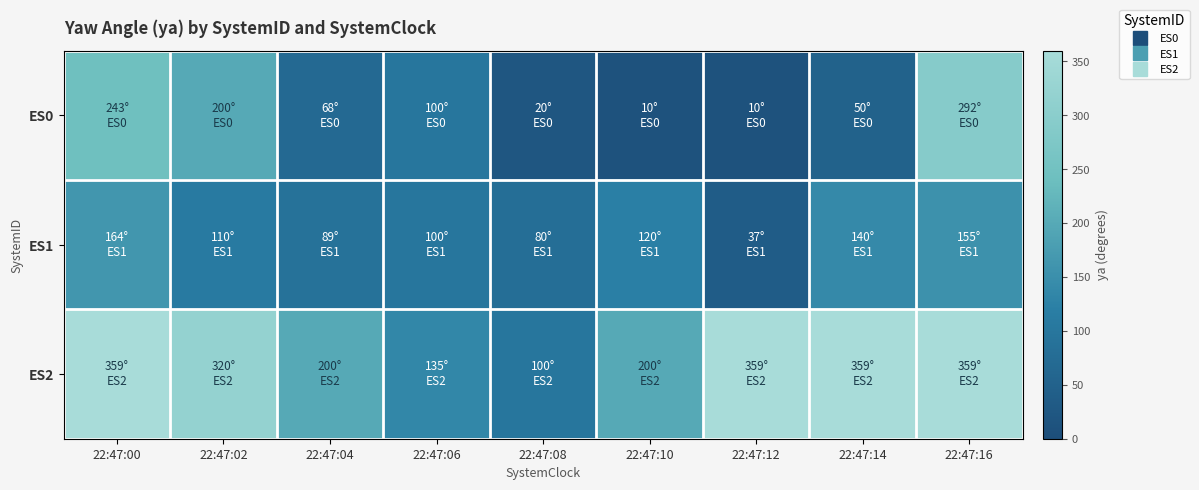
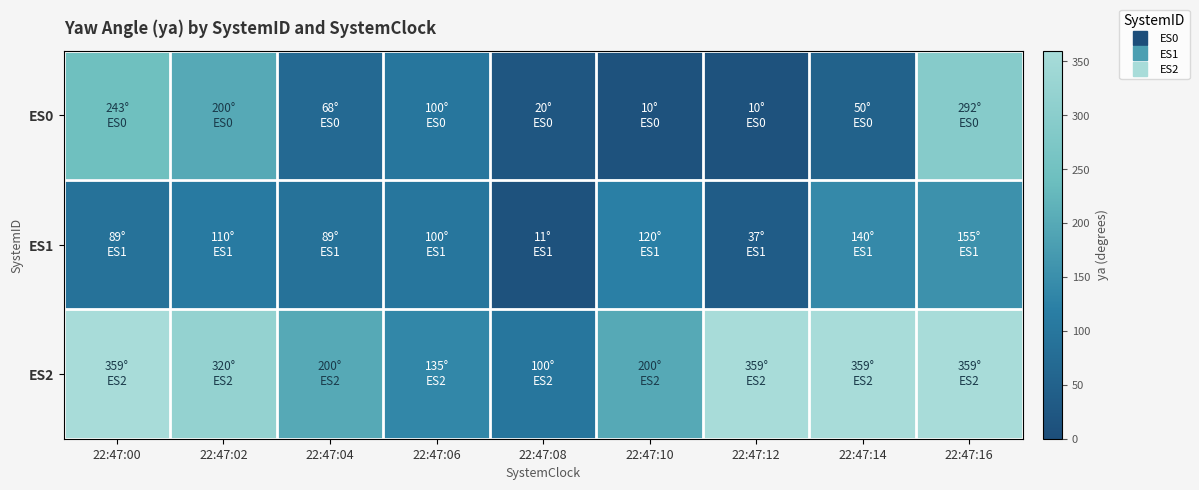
ES1, 22:47:00: 164° -> 89°
ES1, 22:47:08: 80° -> 11°
